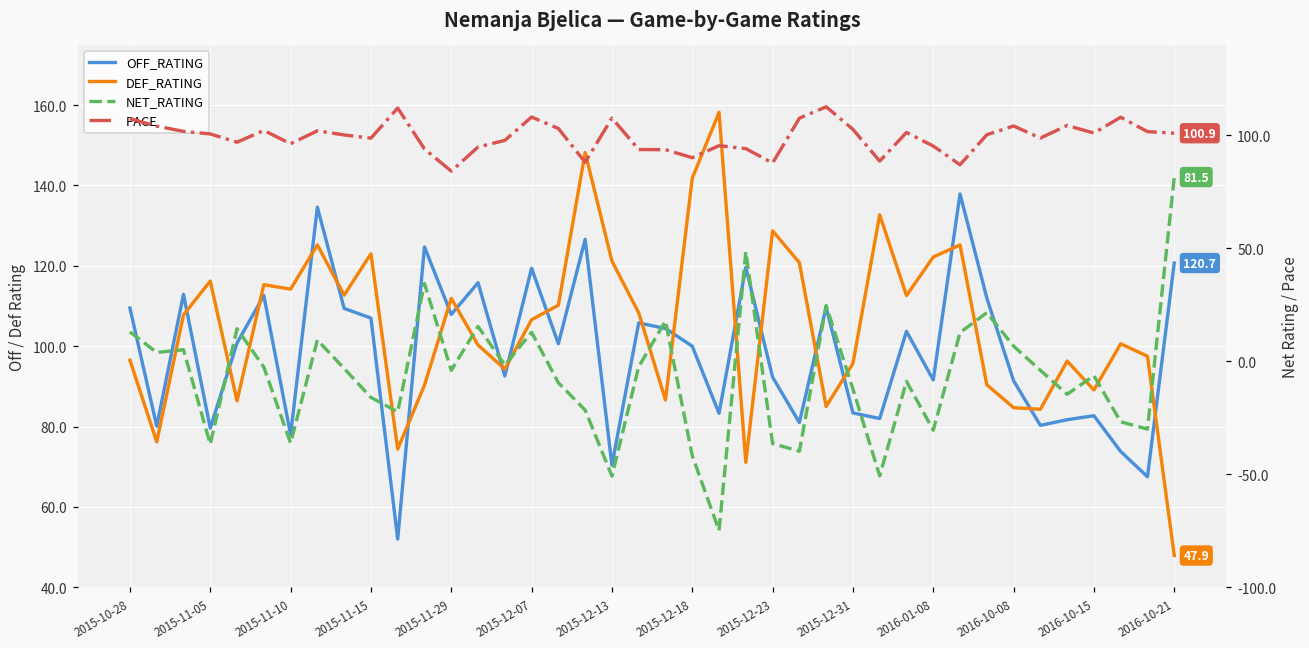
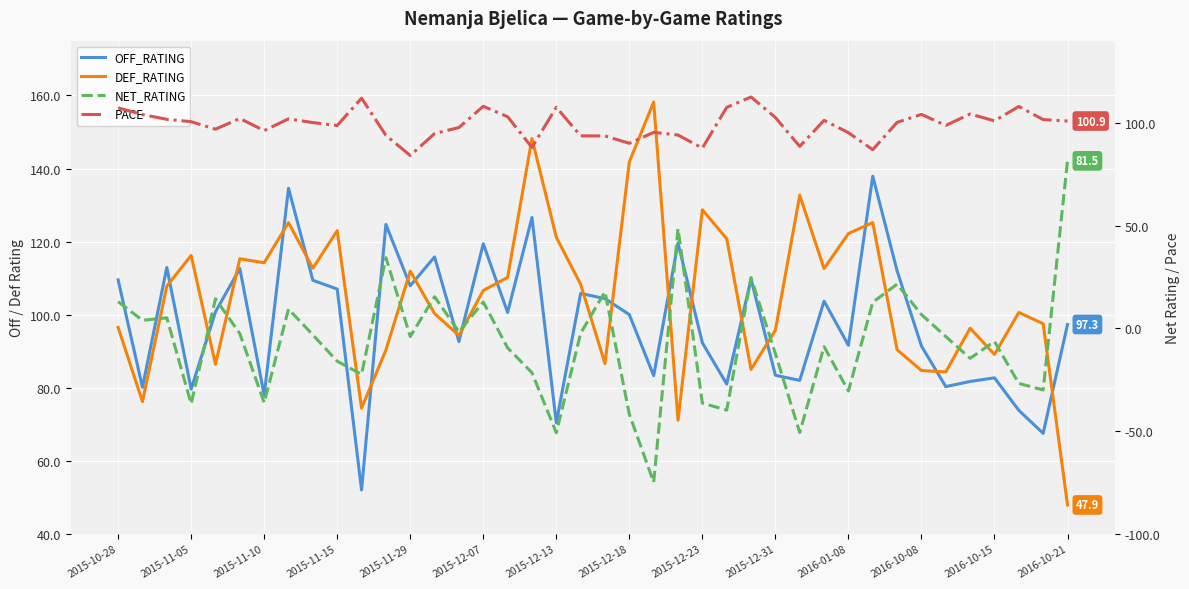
OFF_RATING, 2016-10-21: 120.7 -> 97.3
